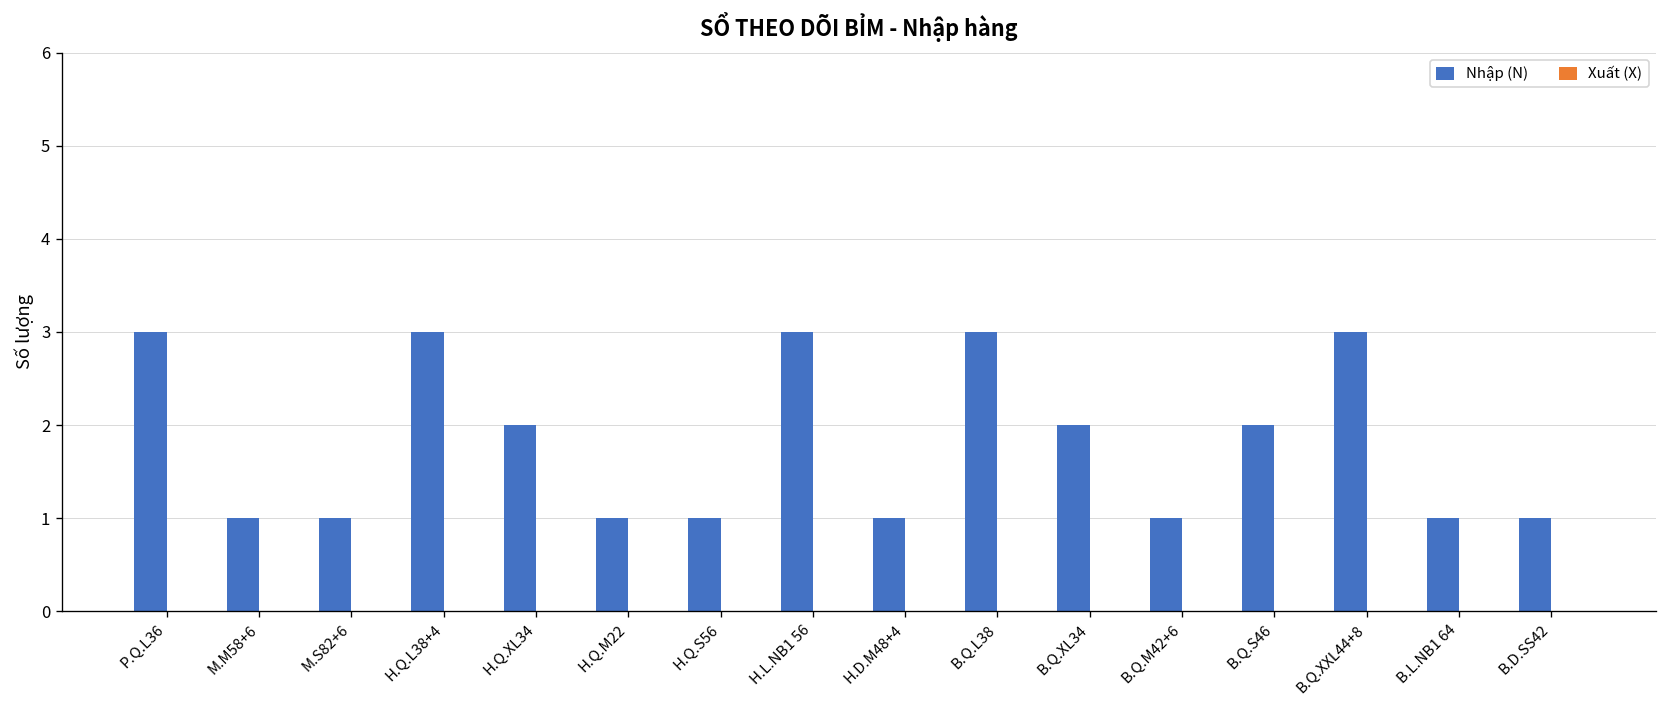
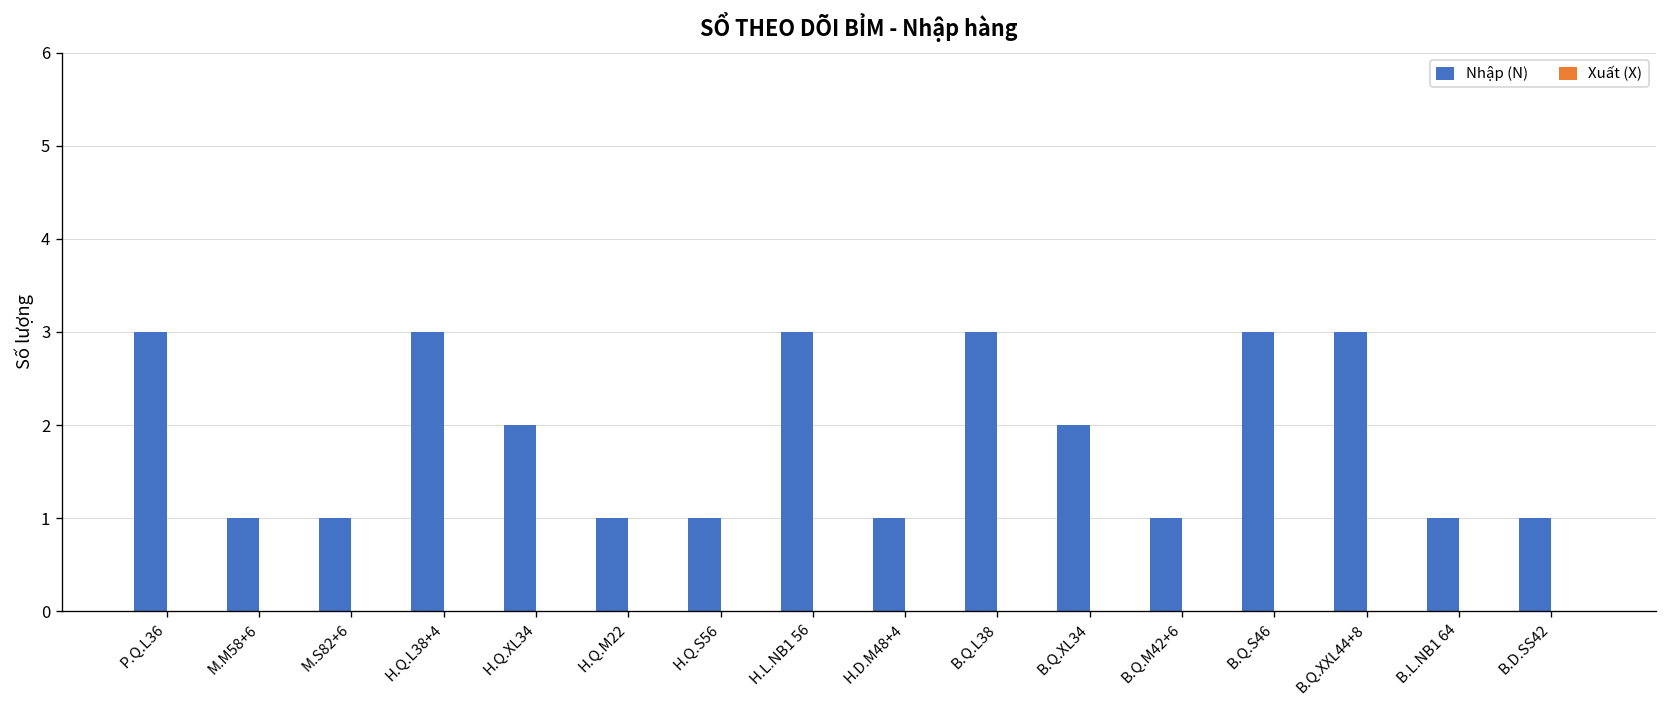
Nhập (N), B.Q.S46: 2 -> 3
